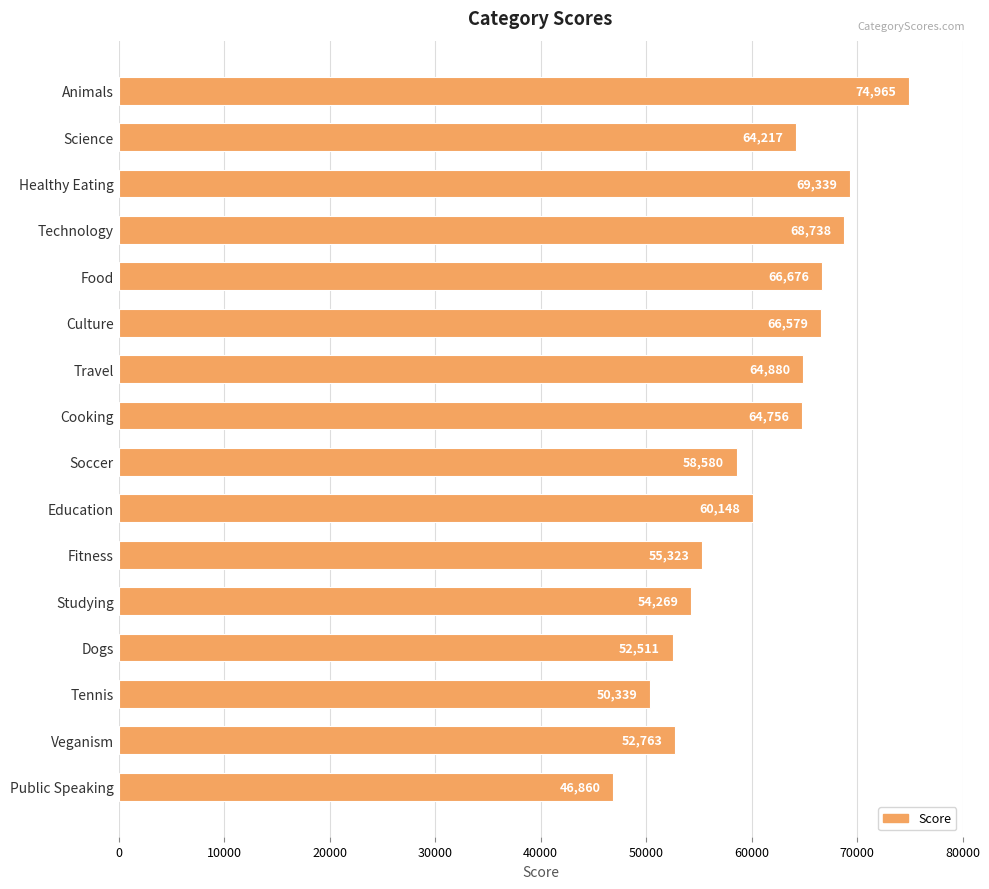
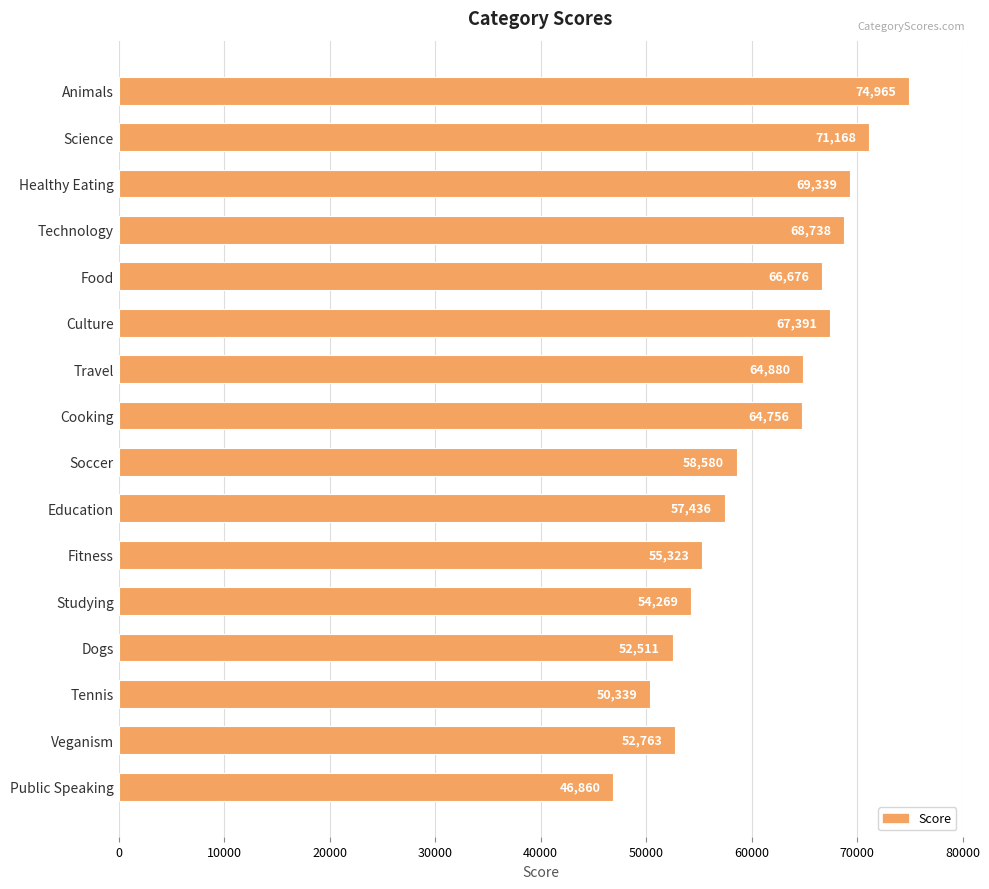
Science: 64,217 -> 71,168
Culture: 66,579 -> 67,391
Education: 60,148 -> 57,436
